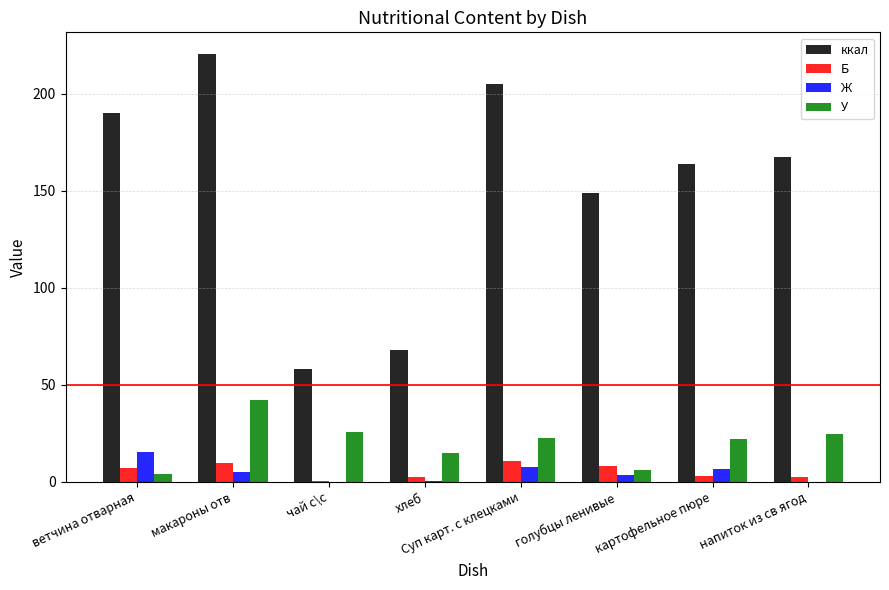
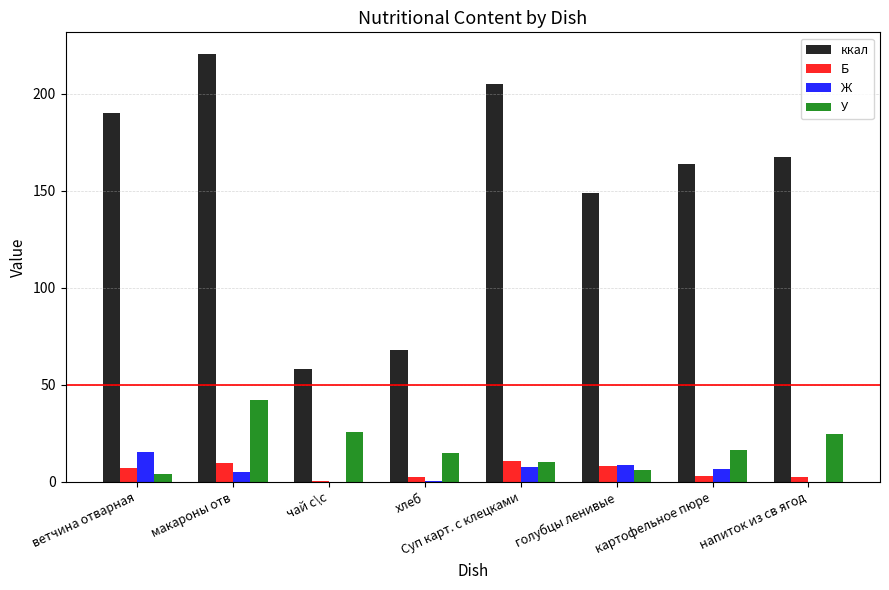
У, Суп карт. с клецками: 23 -> 10
Ж, голубцы ленивые: 3 -> 8
У, картофельное пюре: 22 -> 17
